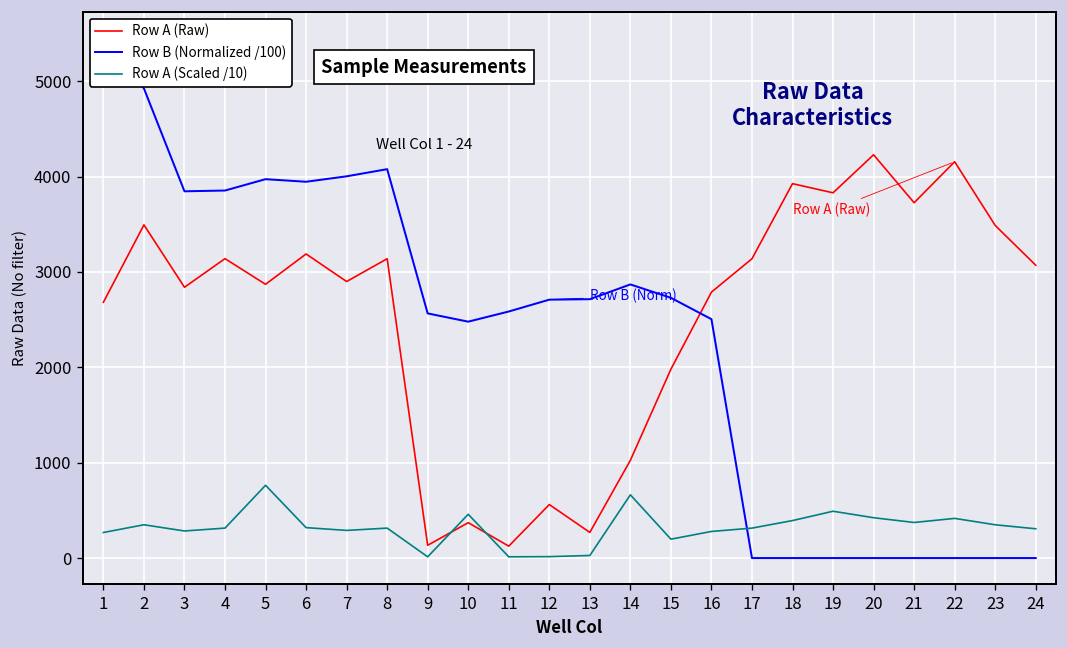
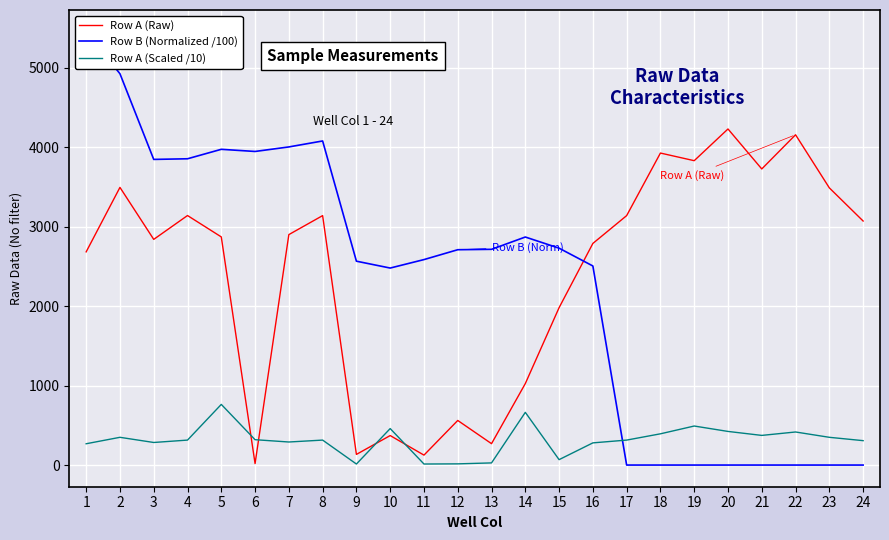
Row A (Raw), 6: 3200 -> 0
Row A (Scaled /10), 15: 200 -> 100
